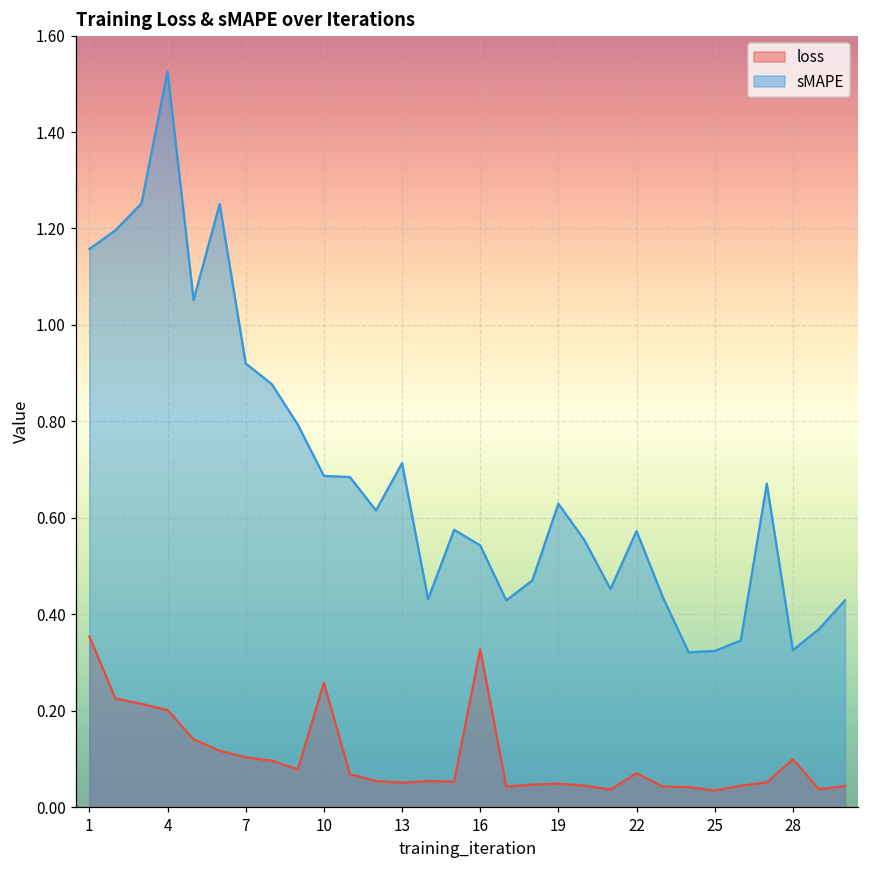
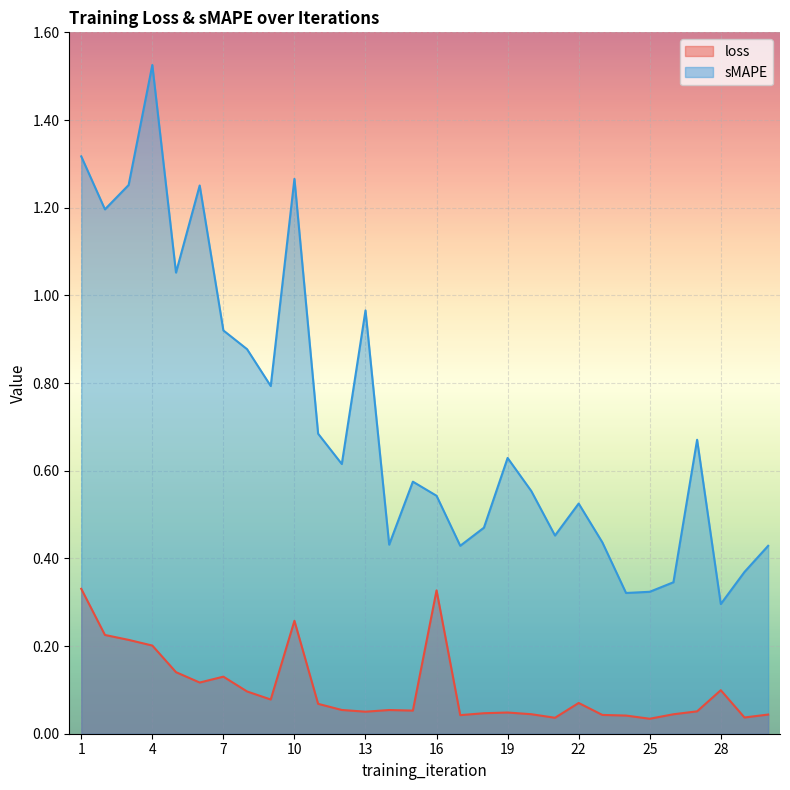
loss, 1: 0.35 -> 0.33
sMAPE, 1: 1.16 -> 1.32
loss, 7: 0.10 -> 0.13
sMAPE, 10: 0.69 -> 1.27
sMAPE, 13: 0.71 -> 0.97
sMAPE, 22: 0.57 -> 0.53
sMAPE, 28: 0.33 -> 0.30
